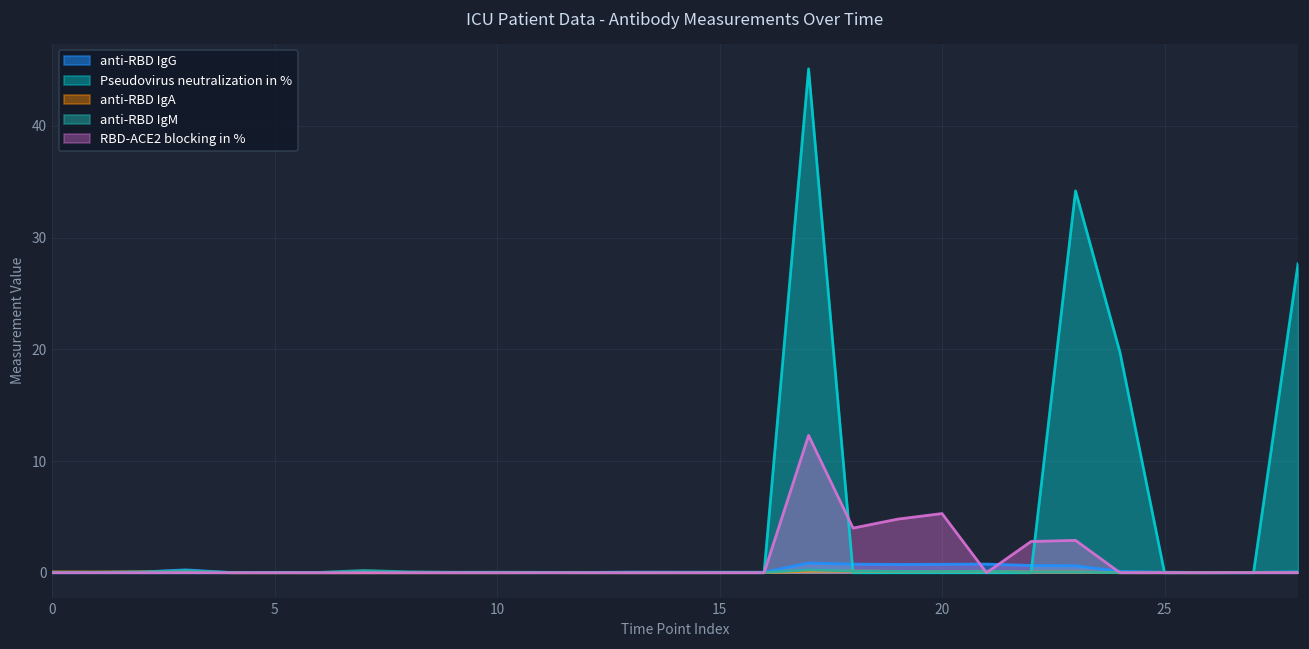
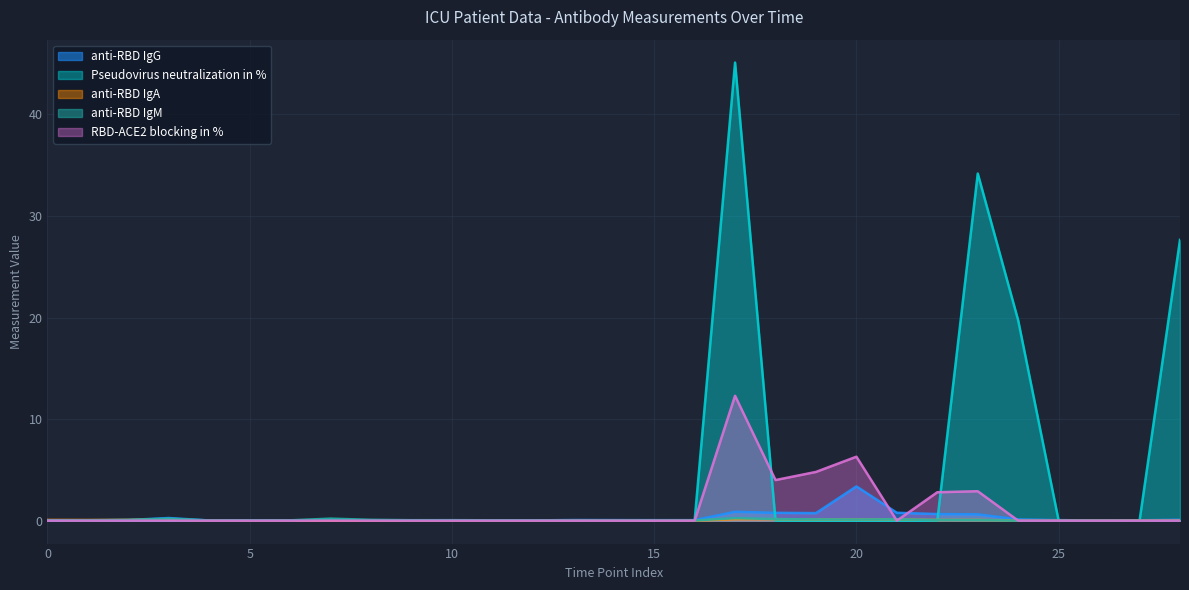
anti-RBD IgG, 20: 0.8 -> 3.4
RBD-ACE2 blocking in %, 20: 5.3 -> 6.3
